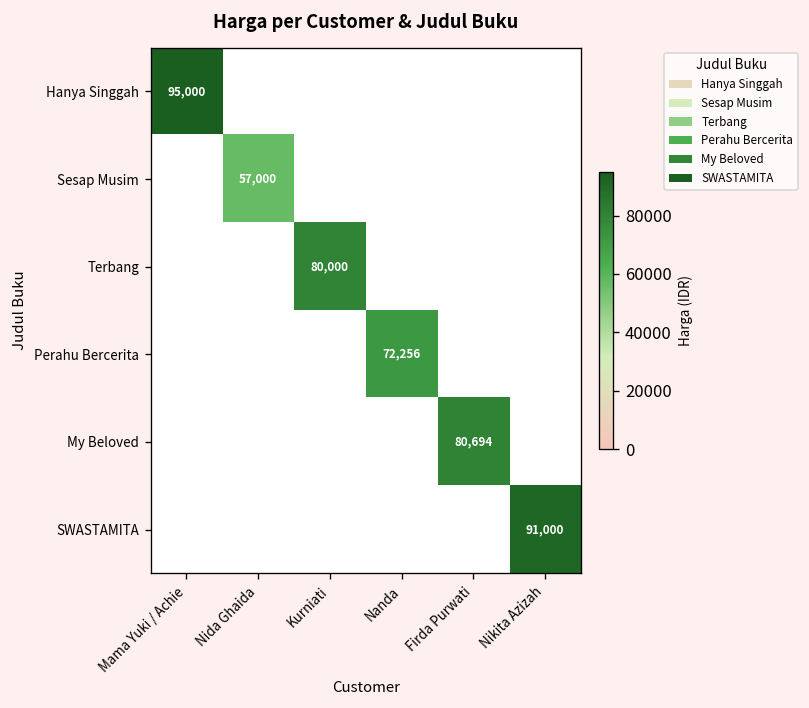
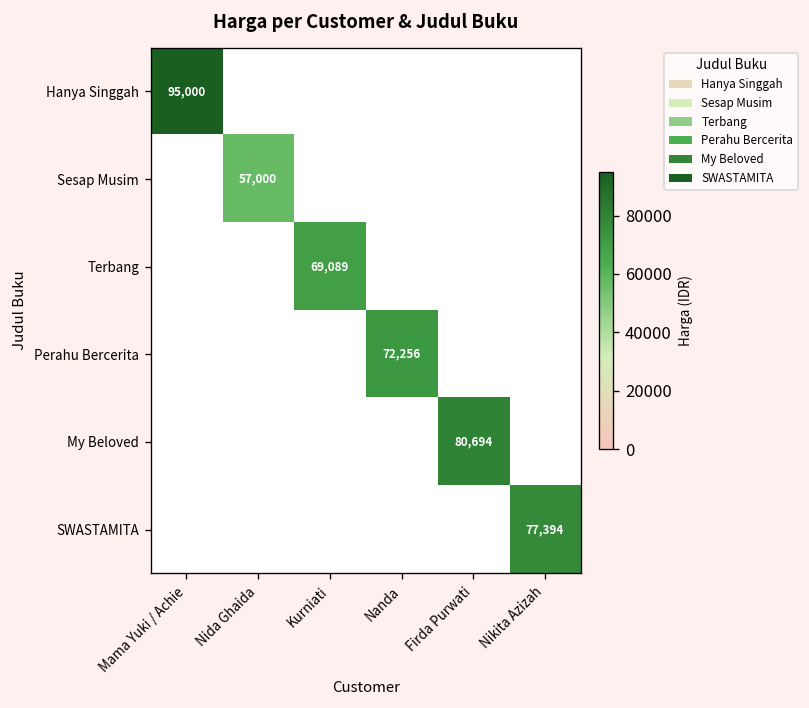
Terbang, Kurniati: 80,000 -> 69,089
SWASTAMITA, Nikita Azizah: 91,000 -> 77,394
